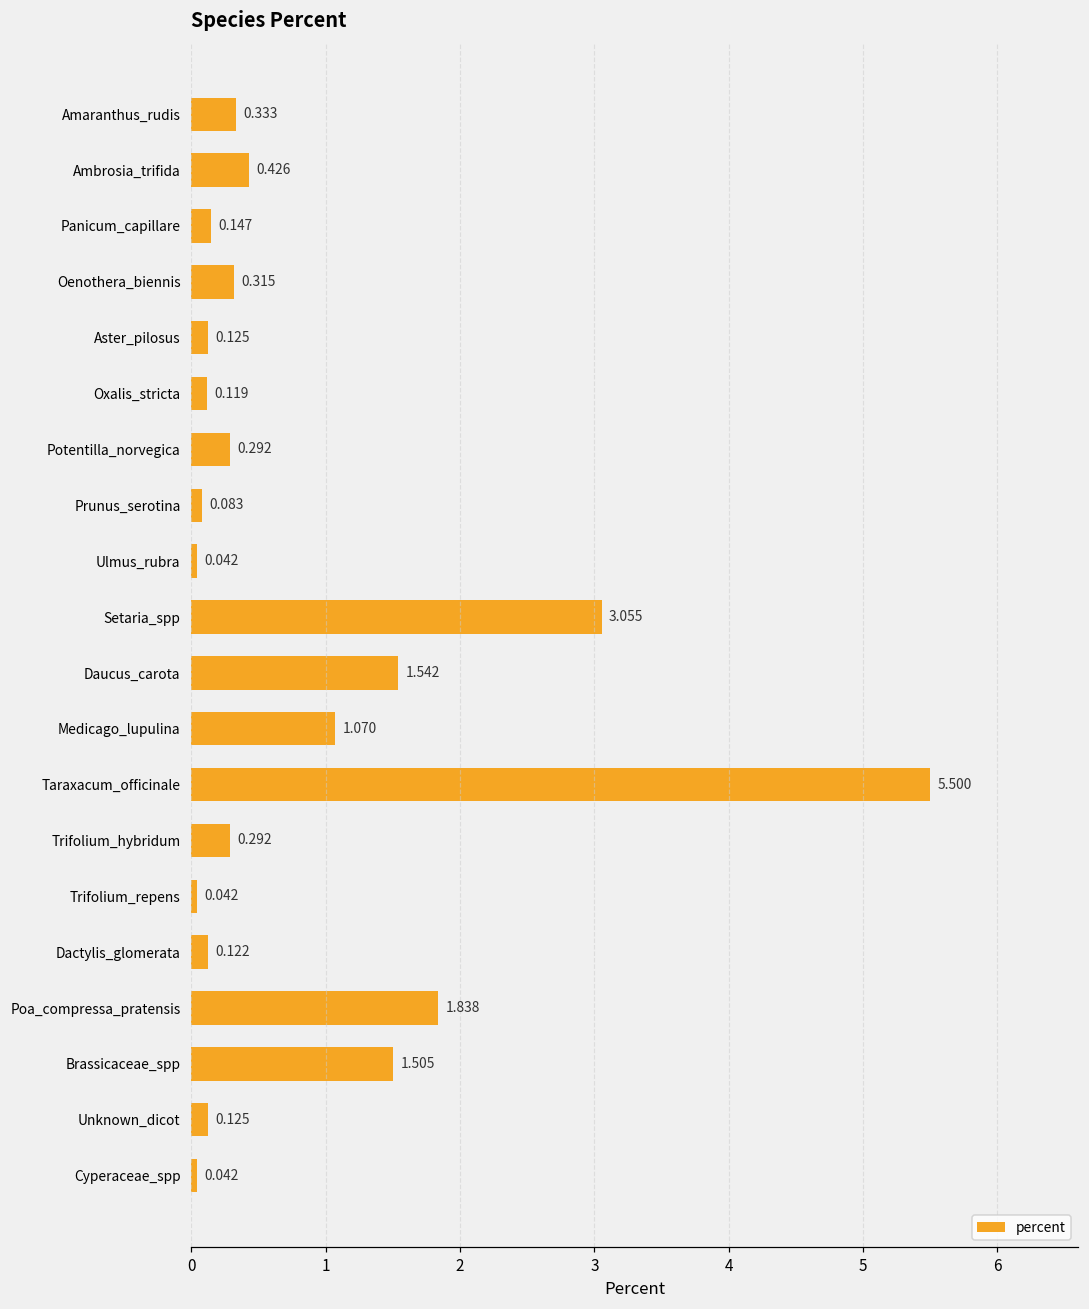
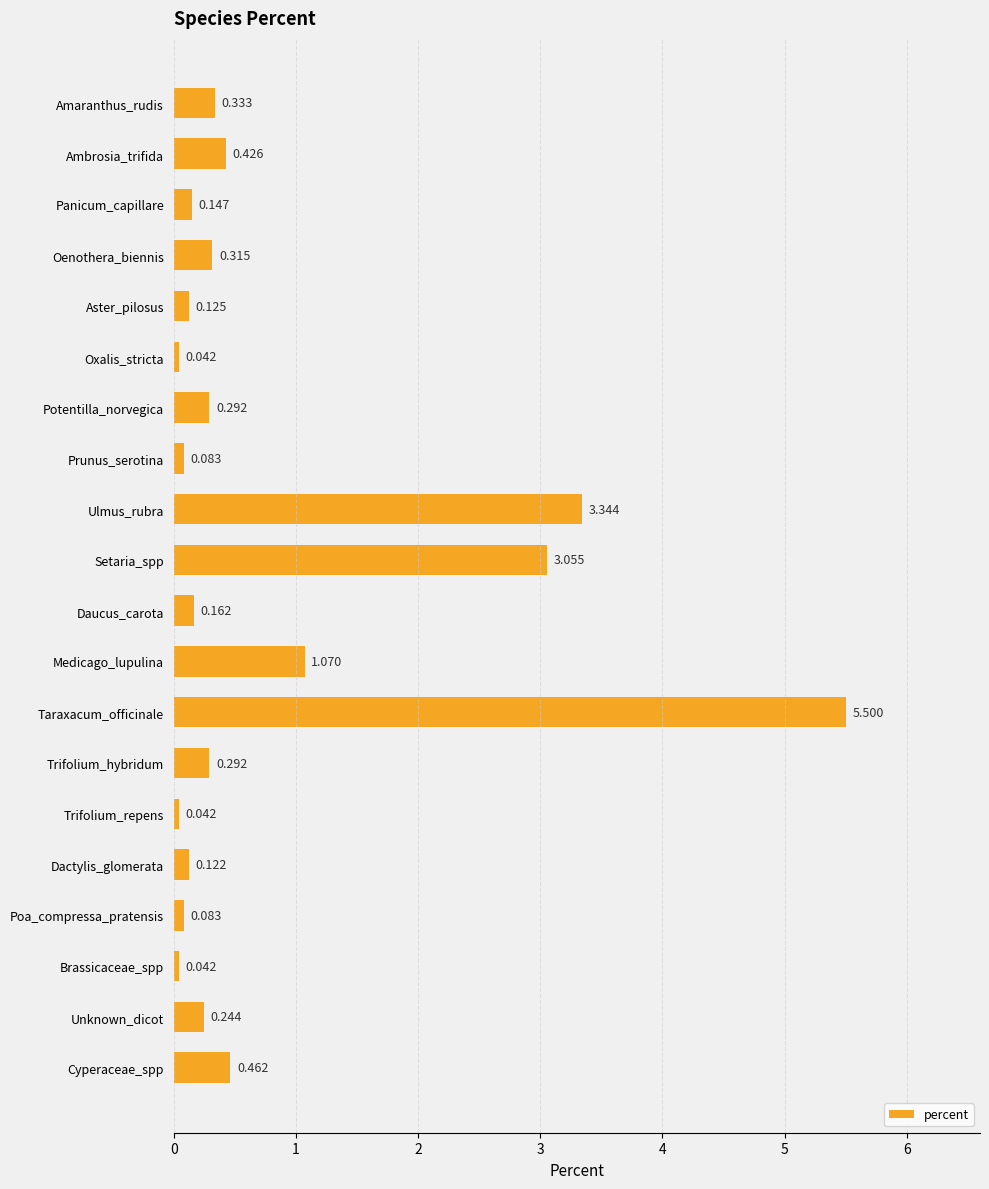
Oxalis_stricta: 0.119 -> 0.042
Ulmus_rubra: 0.042 -> 3.344
Daucus_carota: 1.542 -> 0.162
Poa_compressa_pratensis: 1.838 -> 0.083
Brassicaceae_spp: 1.505 -> 0.042
Unknown_dicot: 0.125 -> 0.244
Cyperaceae_spp: 0.042 -> 0.462
